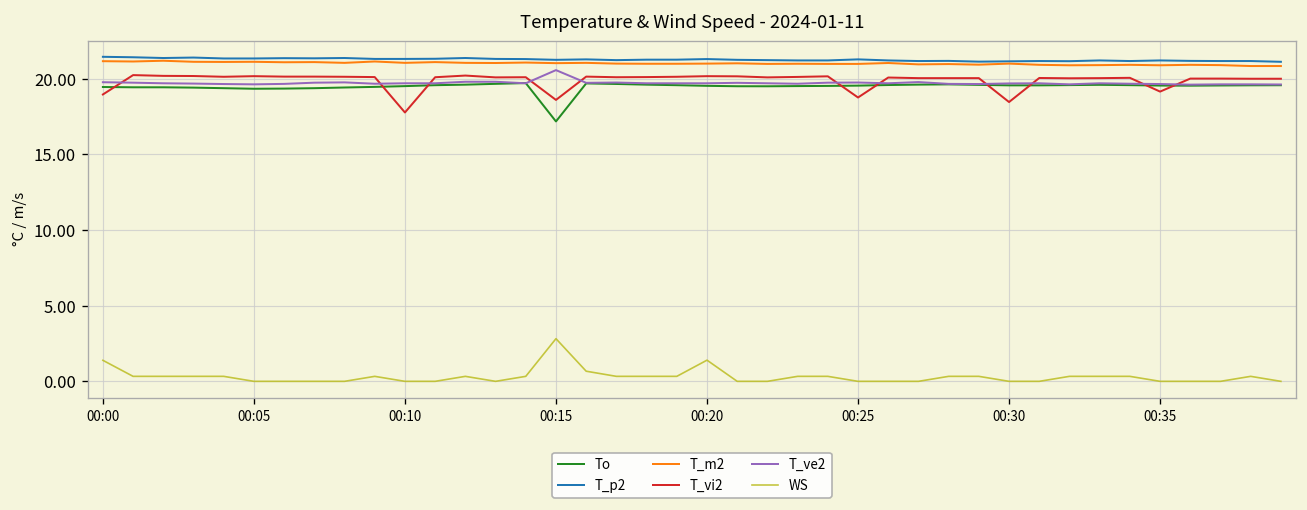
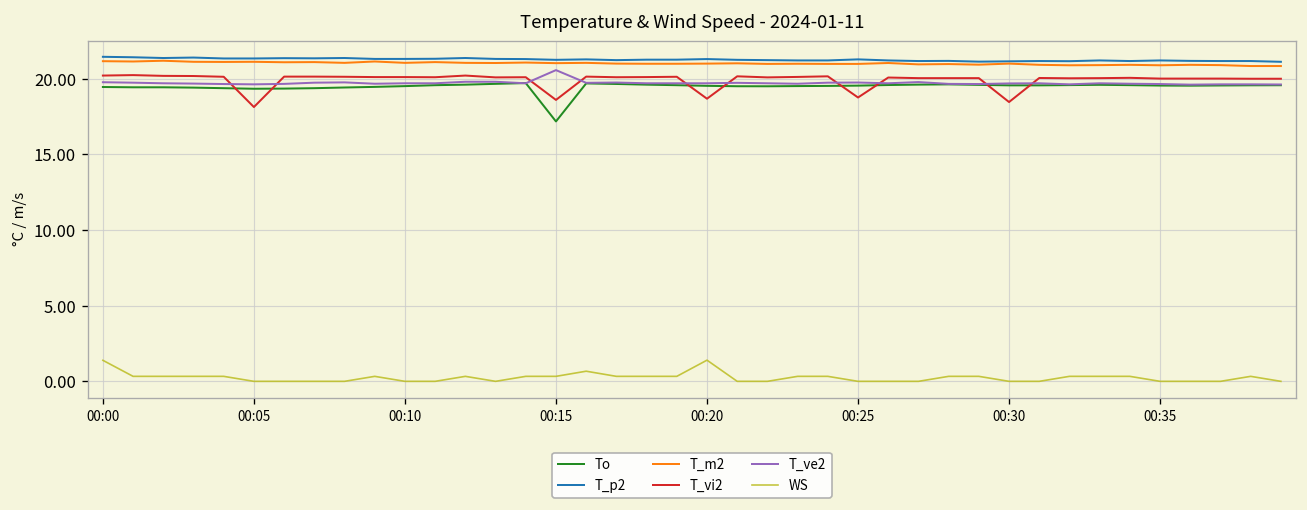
T_vi2, 00:00: 19.0 -> 20.2
T_vi2, 00:05: 20.2 -> 18.1
T_vi2, 00:10: 17.8 -> 20.1
WS, 00:15: 2.8 -> 0.3
T_vi2, 00:20: 20.2 -> 18.7
T_vi2, 00:35: 19.2 -> 20.0
